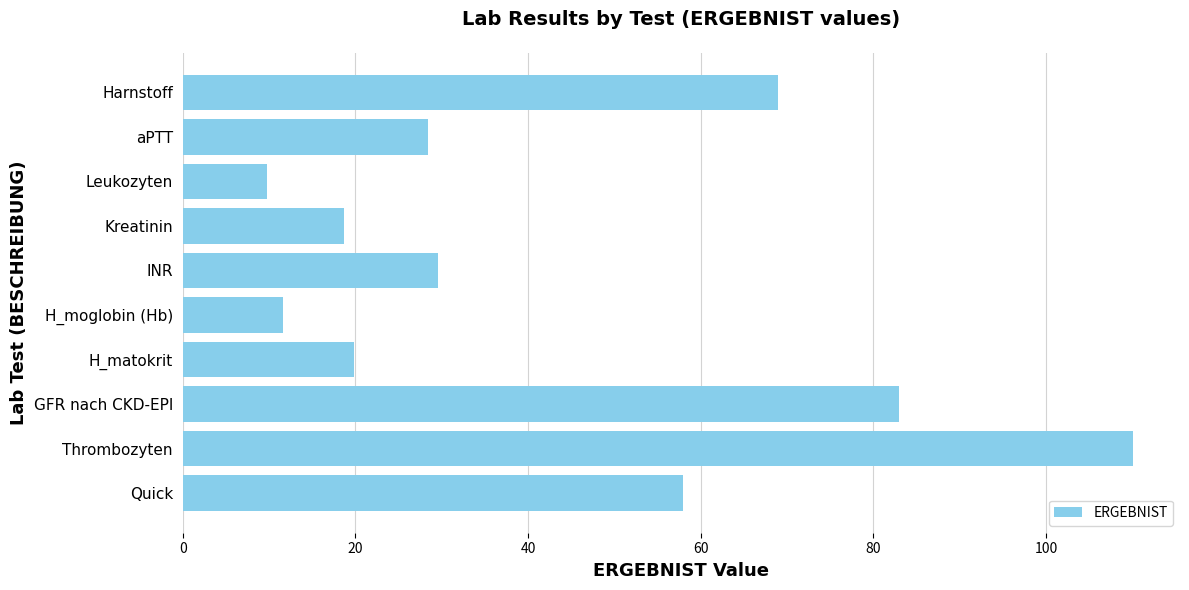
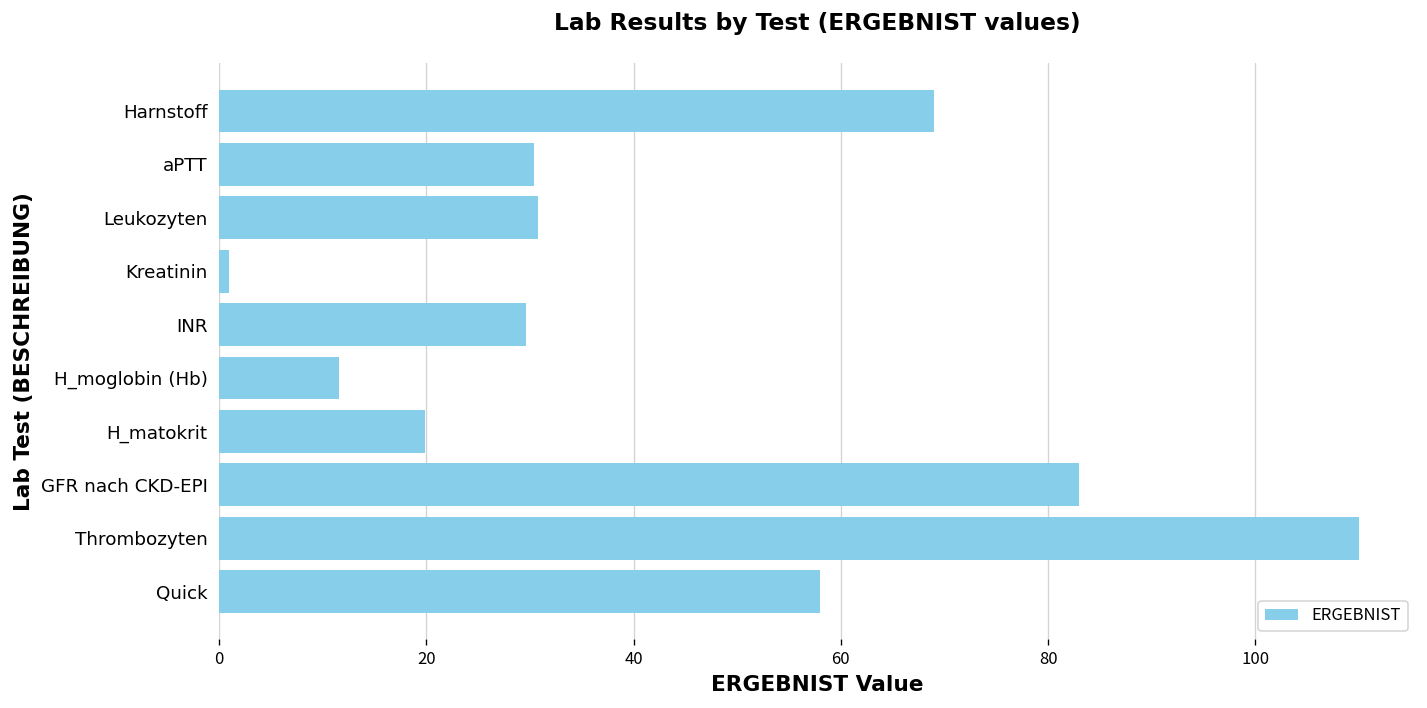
aPTT: 28 -> 30
Leukozyten: 10 -> 31
Kreatinin: 19 -> 1
